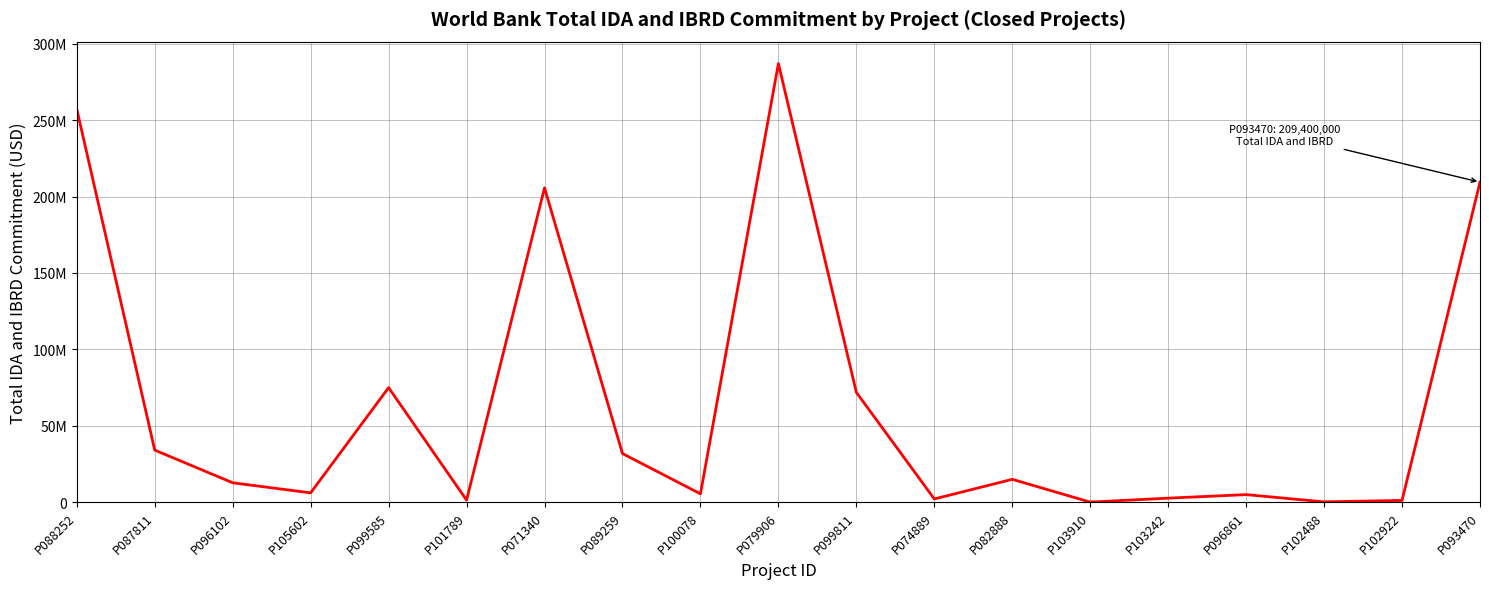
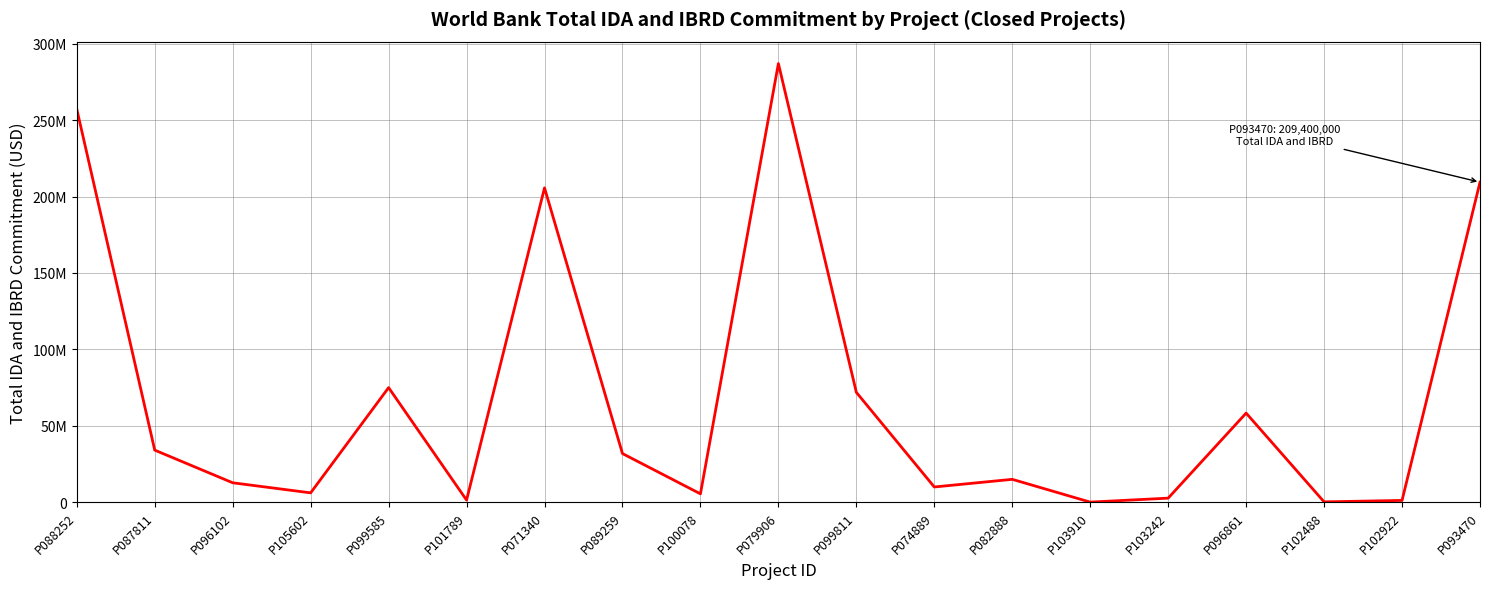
P074889: 2000000 -> 10000000
P096861: 5000000 -> 58000000
